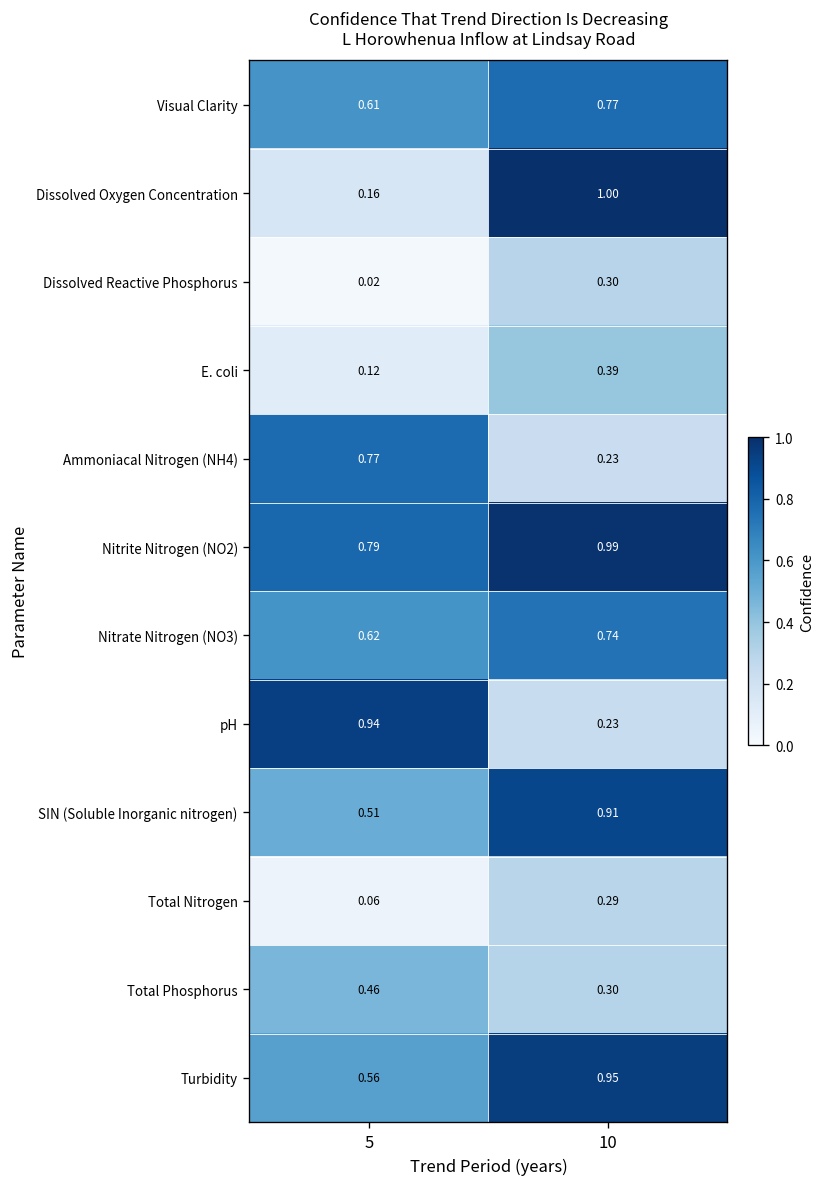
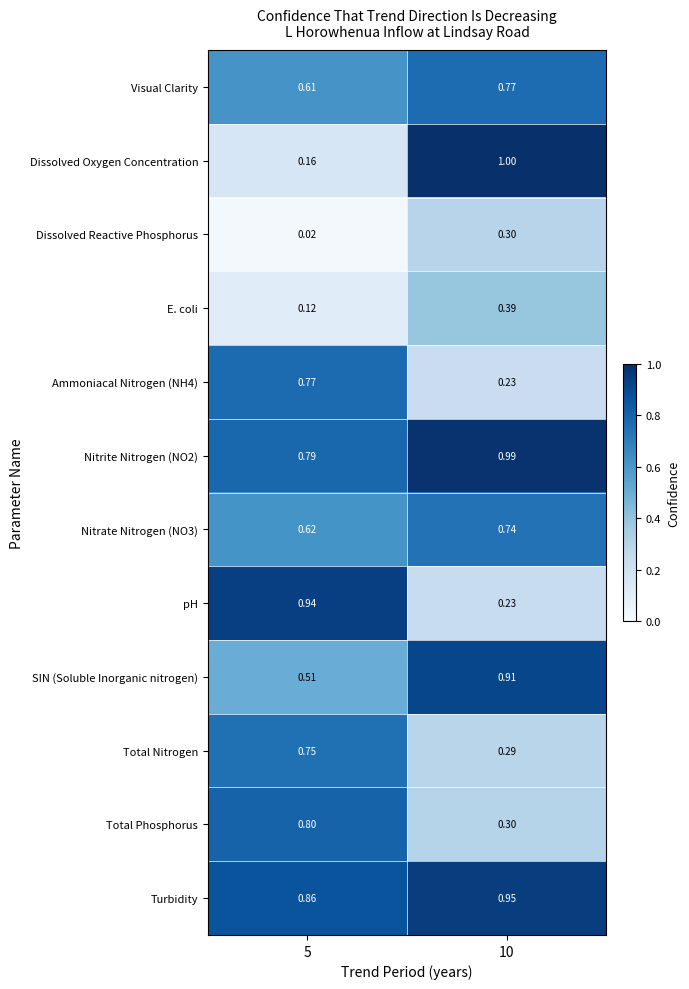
Total Nitrogen, 5: 0.06 -> 0.75
Total Phosphorus, 5: 0.46 -> 0.80
Turbidity, 5: 0.56 -> 0.86
